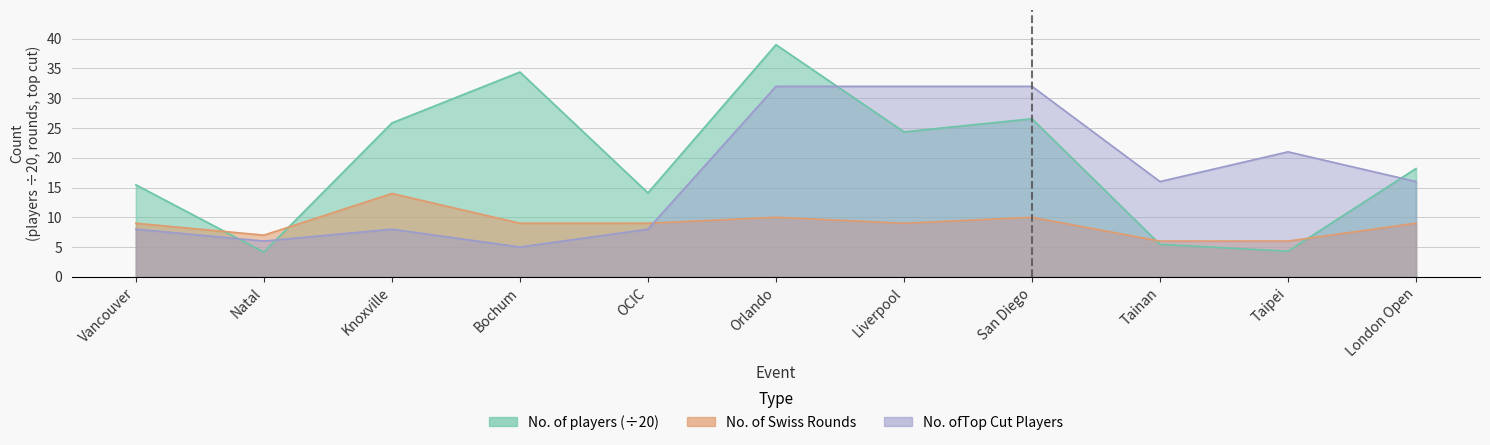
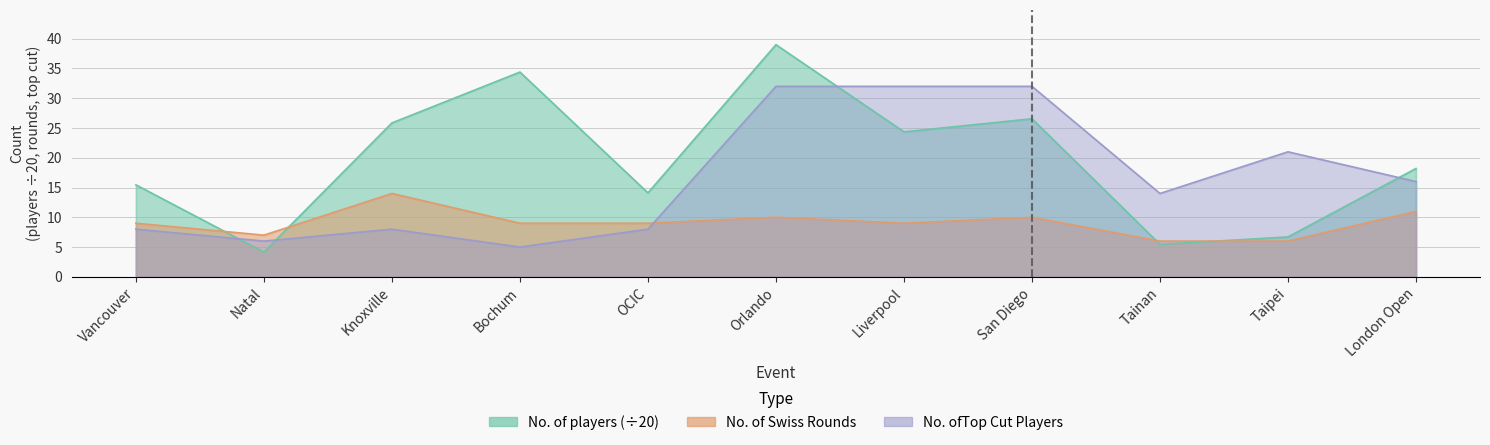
No. ofTop Cut Players, Tainan: 16 -> 14
No. of players (÷20), Taipei: 4 -> 7
No. of Swiss Rounds, London Open: 9 -> 11
